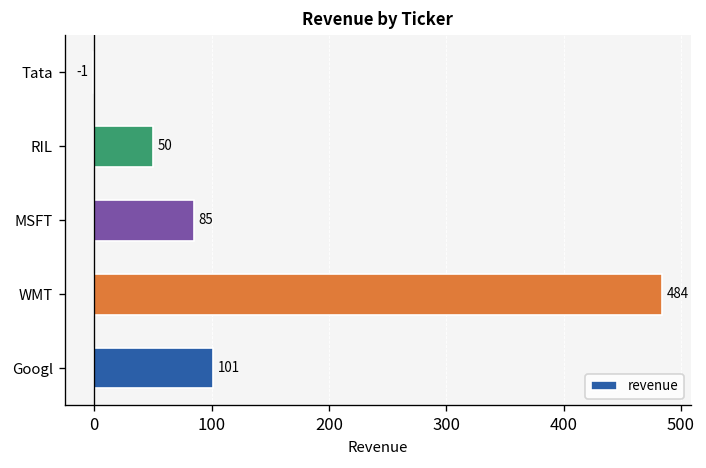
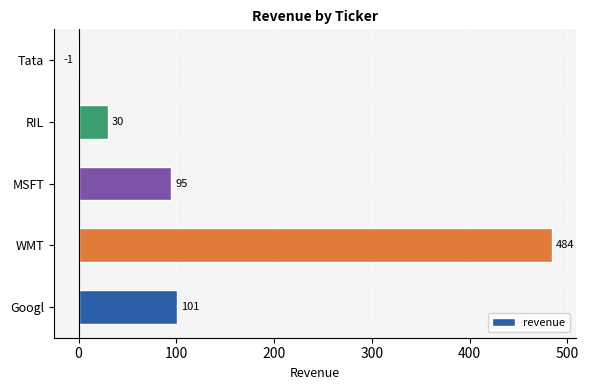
RIL: 50 -> 30
MSFT: 85 -> 95
